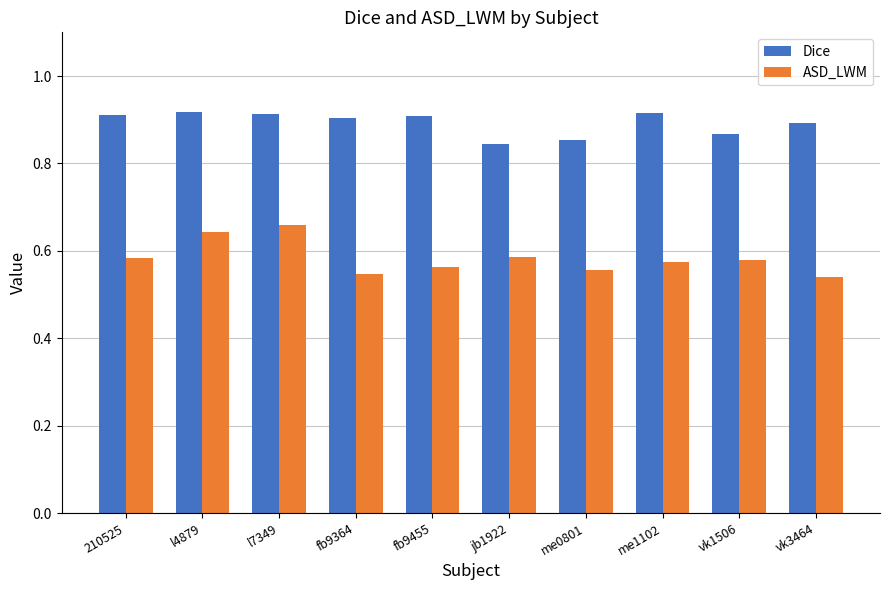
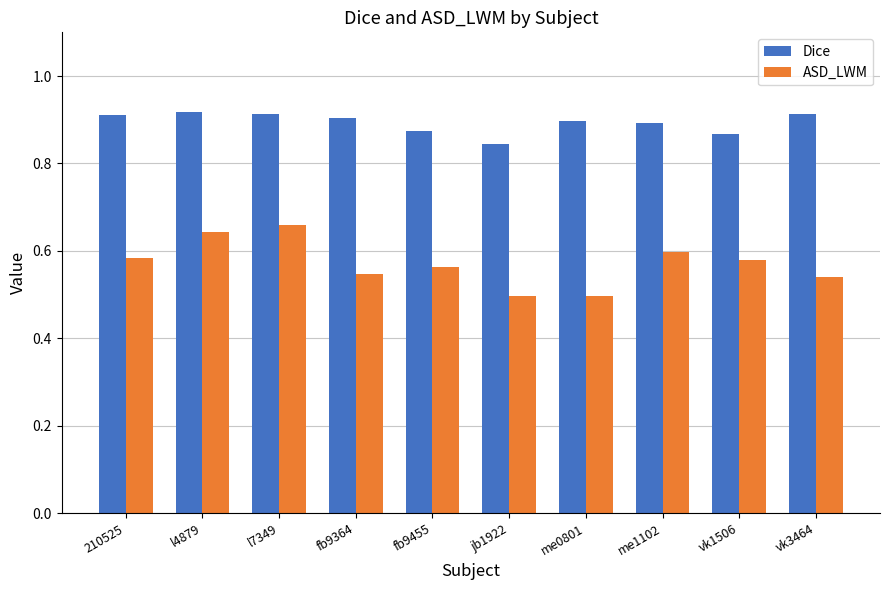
Dice, fb9455: 0.91 -> 0.87
ASD_LWM, jb1922: 0.59 -> 0.50
Dice, me0801: 0.85 -> 0.90
ASD_LWM, me0801: 0.56 -> 0.50
Dice, me1102: 0.91 -> 0.89
ASD_LWM, me1102: 0.57 -> 0.60
Dice, vk3464: 0.89 -> 0.91
